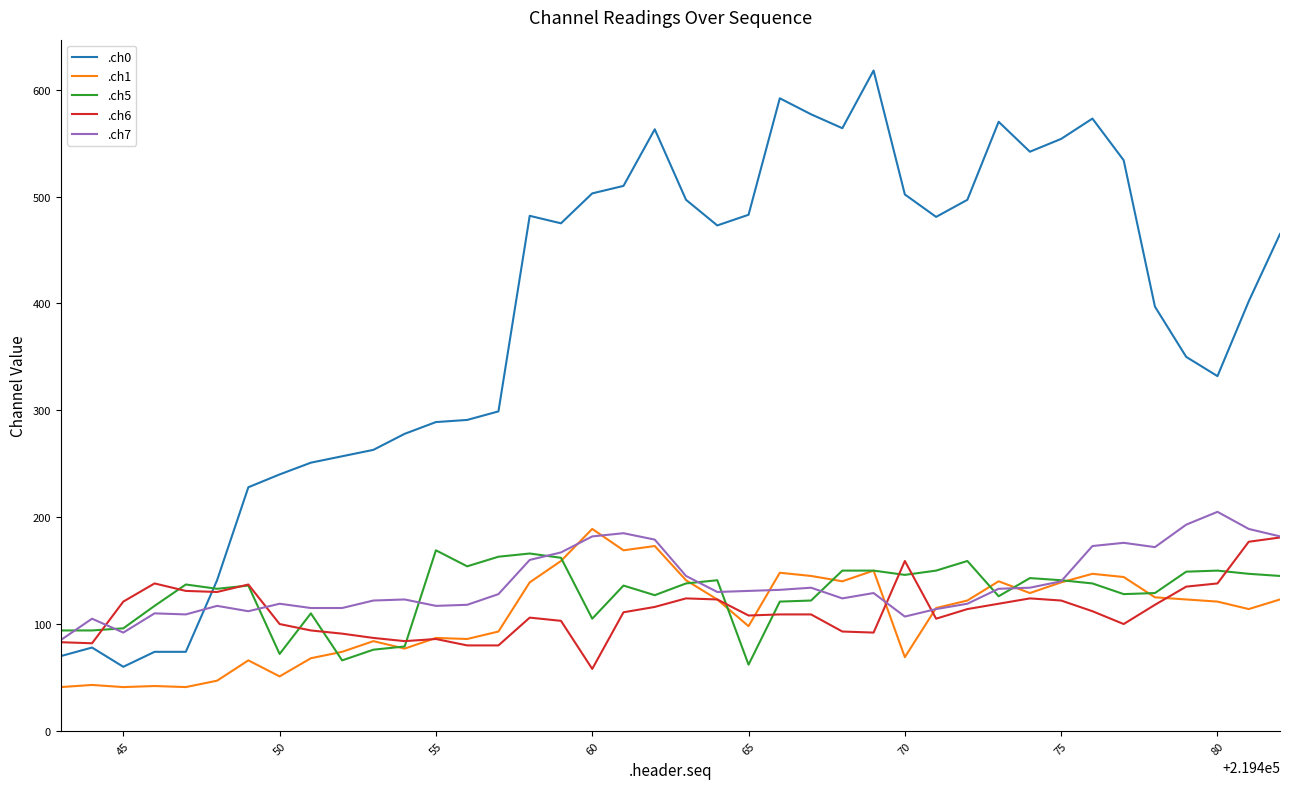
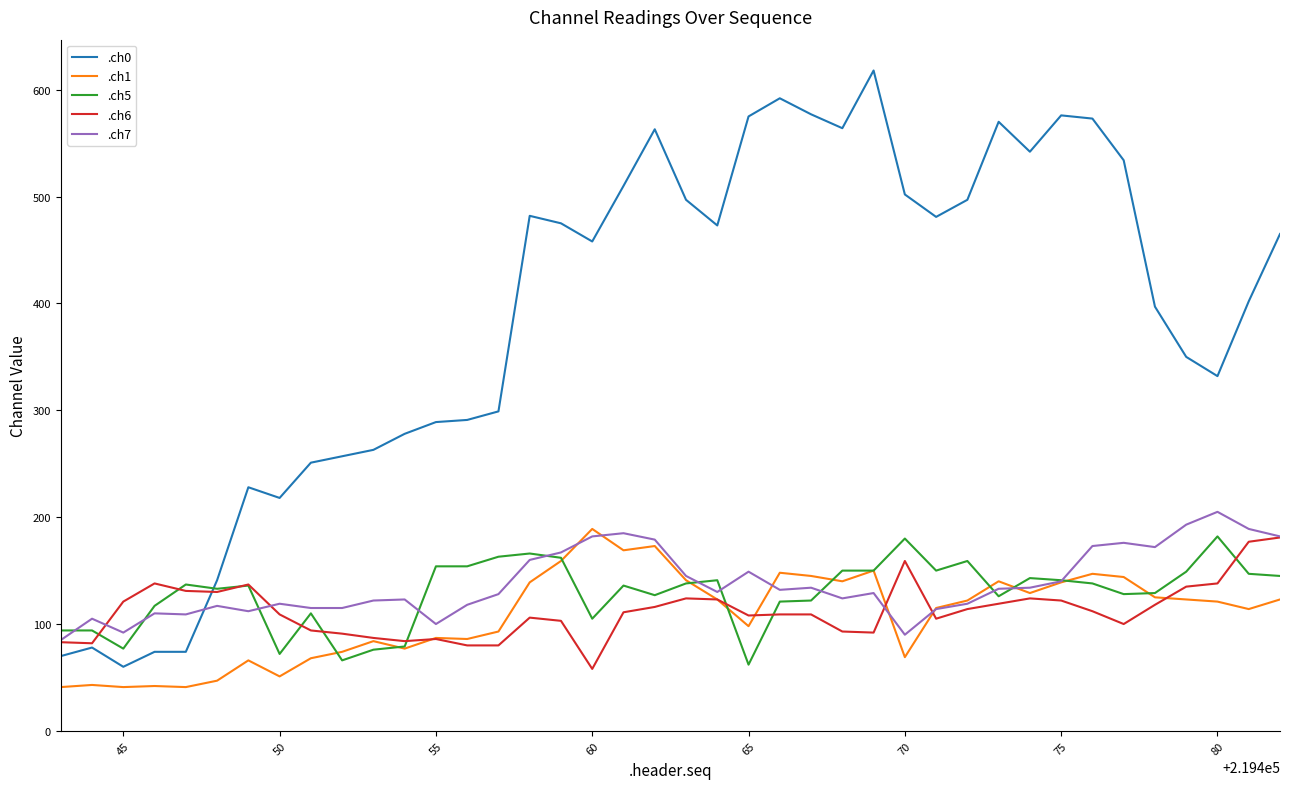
.ch5, 45: 96 -> 77
.ch0, 50: 240 -> 218
.ch6, 50: 100 -> 109
.ch5, 55: 169 -> 154
.ch7, 55: 117 -> 100
.ch0, 60: 503 -> 458
.ch0, 65: 483 -> 575
.ch7, 65: 131 -> 149
.ch5, 70: 146 -> 180
.ch7, 70: 107 -> 90
.ch0, 75: 554 -> 576
.ch5, 80: 150 -> 182
